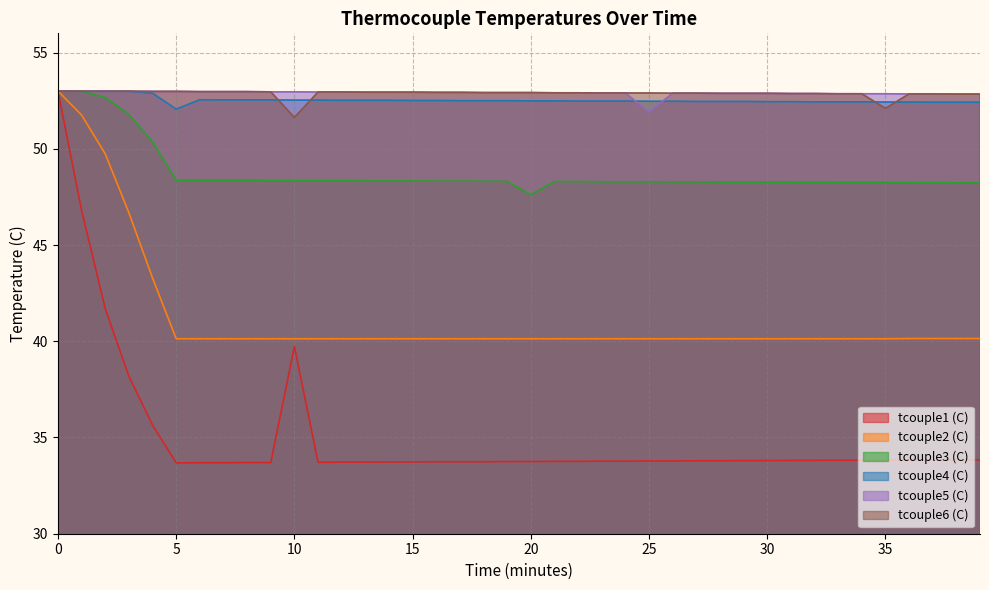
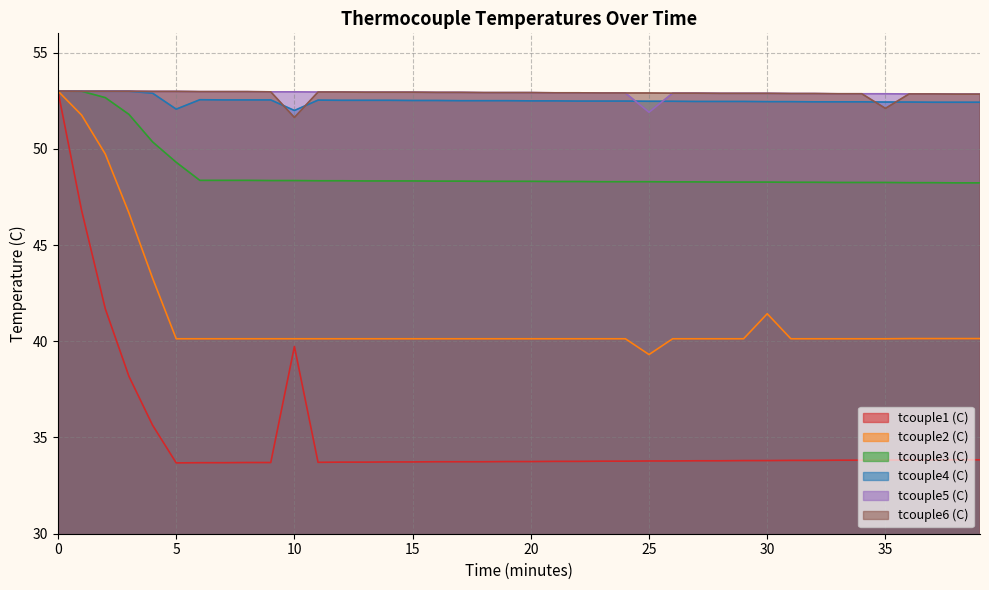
tcouple3 (C), 5: 48.4 -> 49.3
tcouple4 (C), 10: 52.5 -> 52.0
tcouple3 (C), 20: 47.6 -> 48.3
tcouple2 (C), 25: 40.1 -> 39.3
tcouple2 (C), 30: 40.1 -> 41.4
